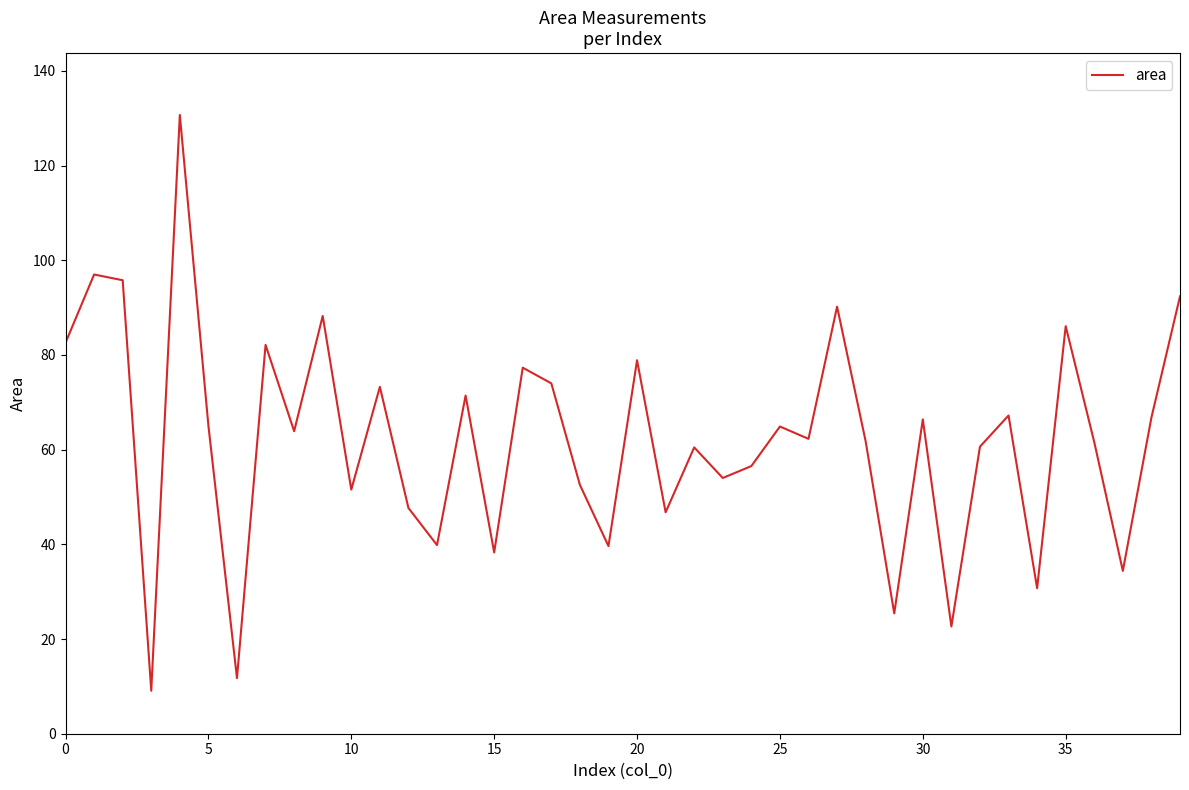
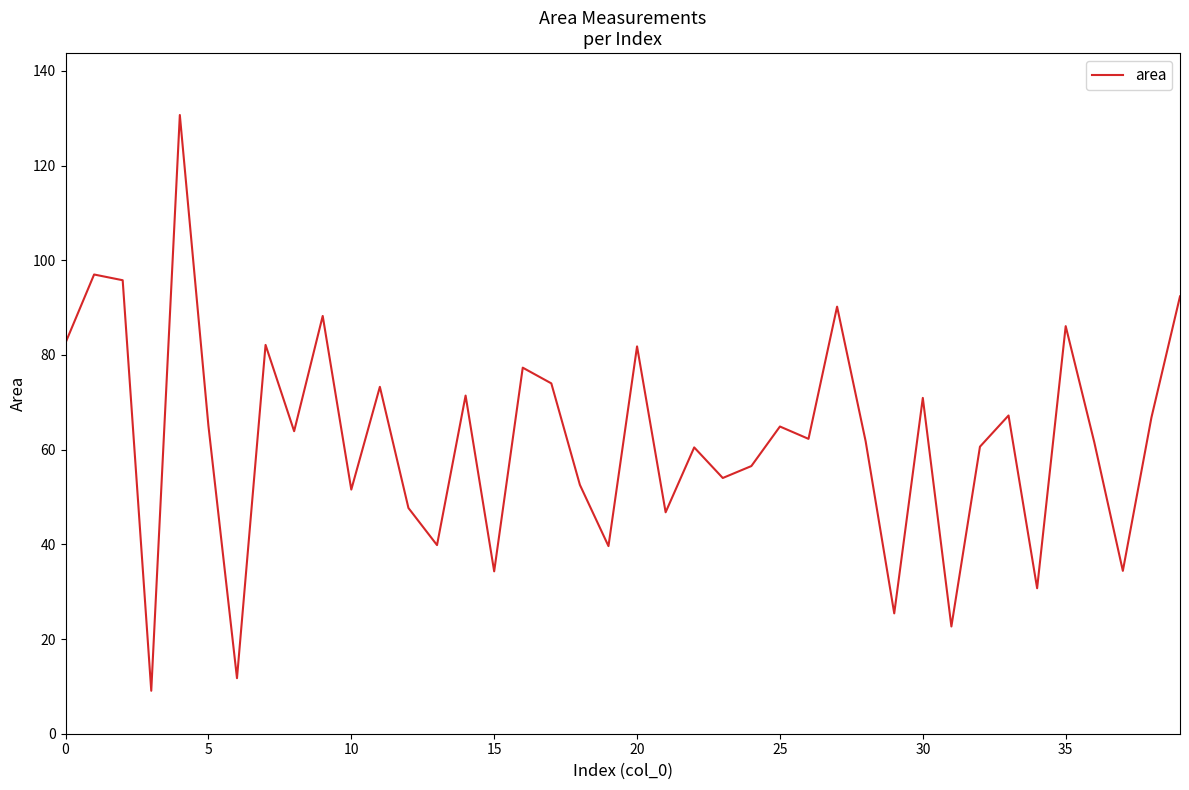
15: 38 -> 34
20: 79 -> 82
30: 66 -> 71
